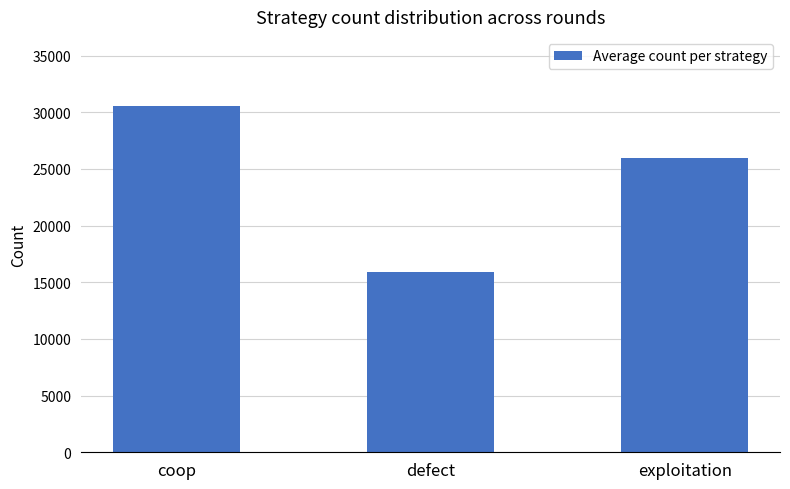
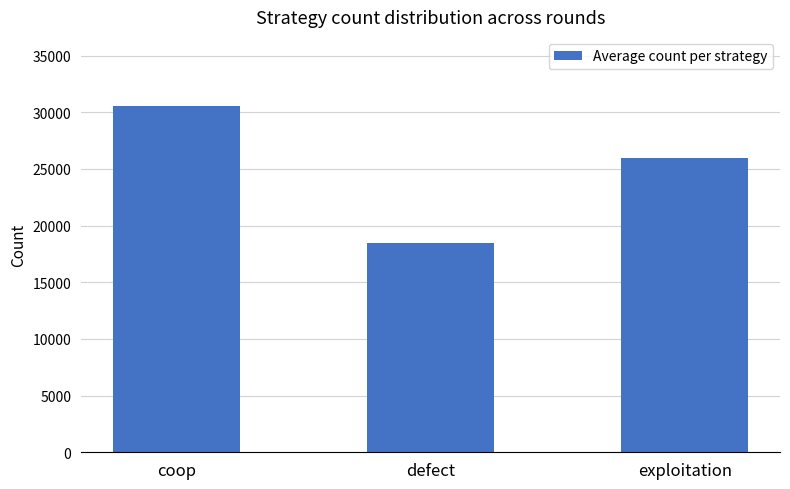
defect: 15900 -> 18500
